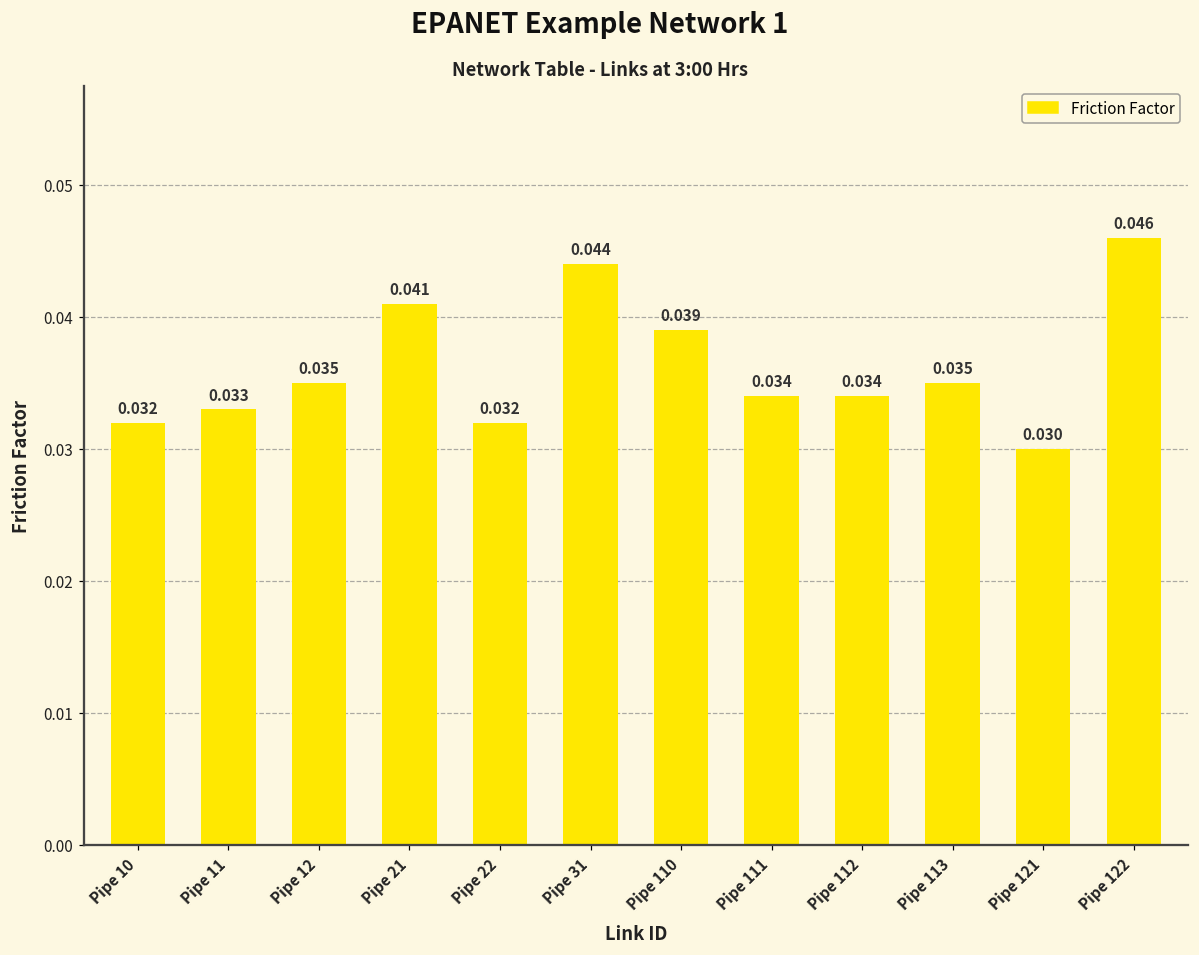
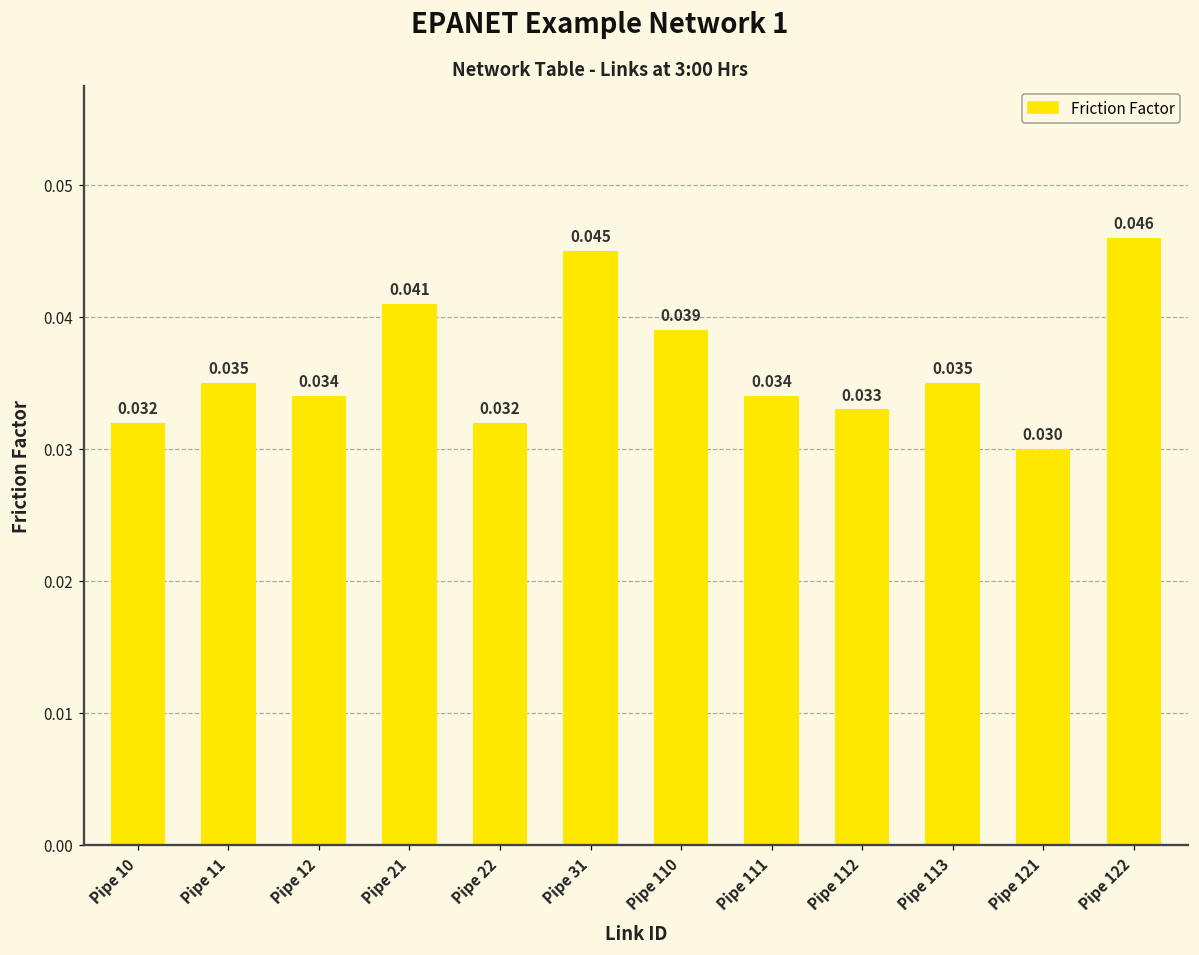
Pipe 11: 0.033 -> 0.035
Pipe 12: 0.035 -> 0.034
Pipe 31: 0.044 -> 0.045
Pipe 112: 0.034 -> 0.033
